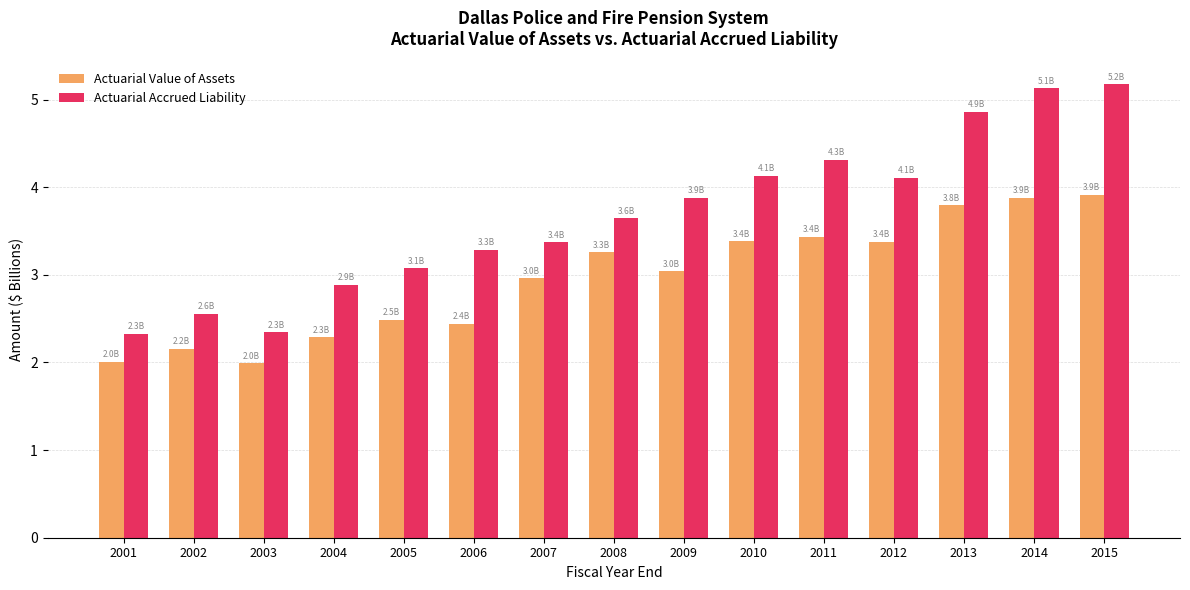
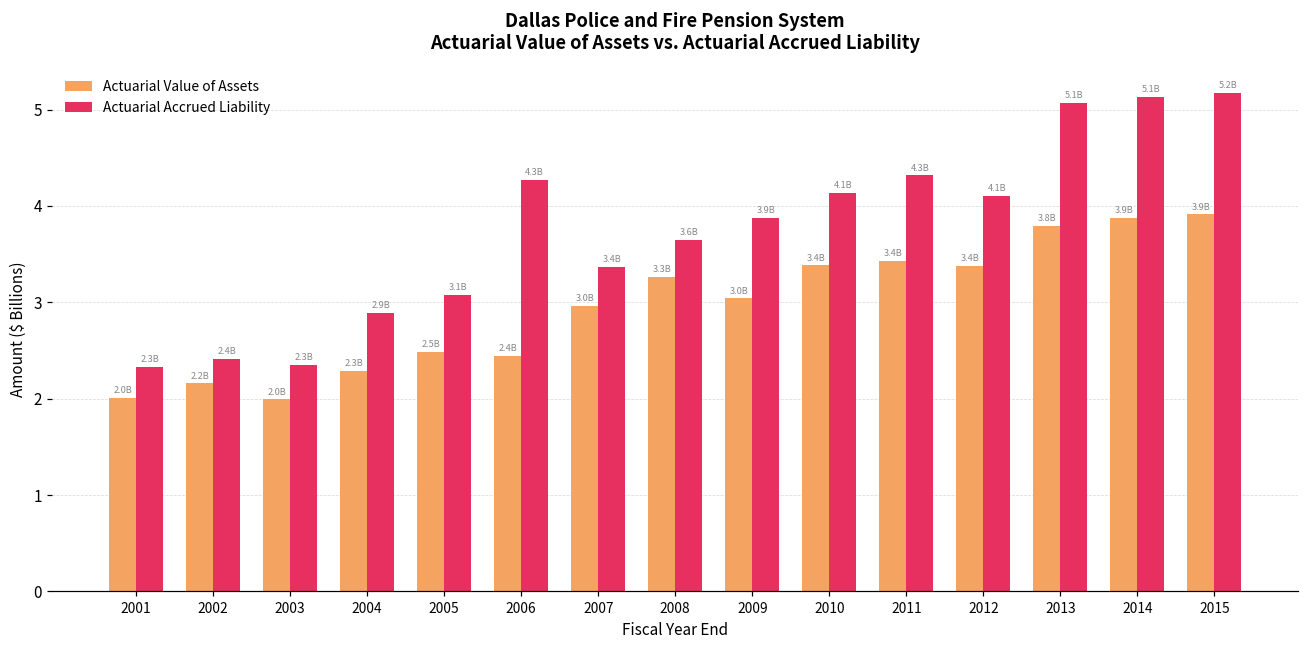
Actuarial Accrued Liability, 2002: 2.6B -> 2.4B
Actuarial Accrued Liability, 2006: 3.3B -> 4.3B
Actuarial Accrued Liability, 2013: 4.9B -> 5.1B
